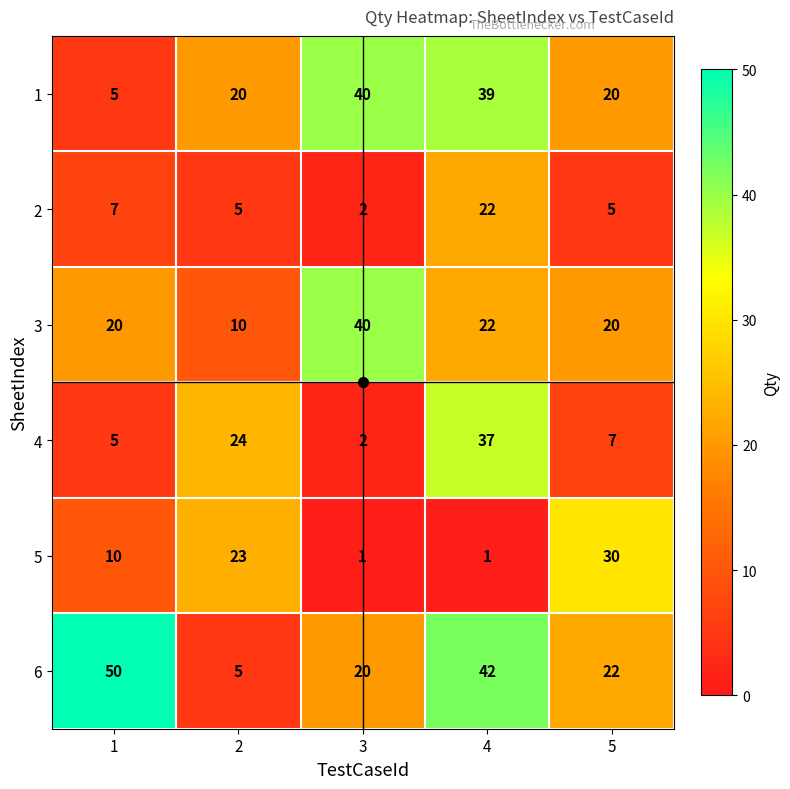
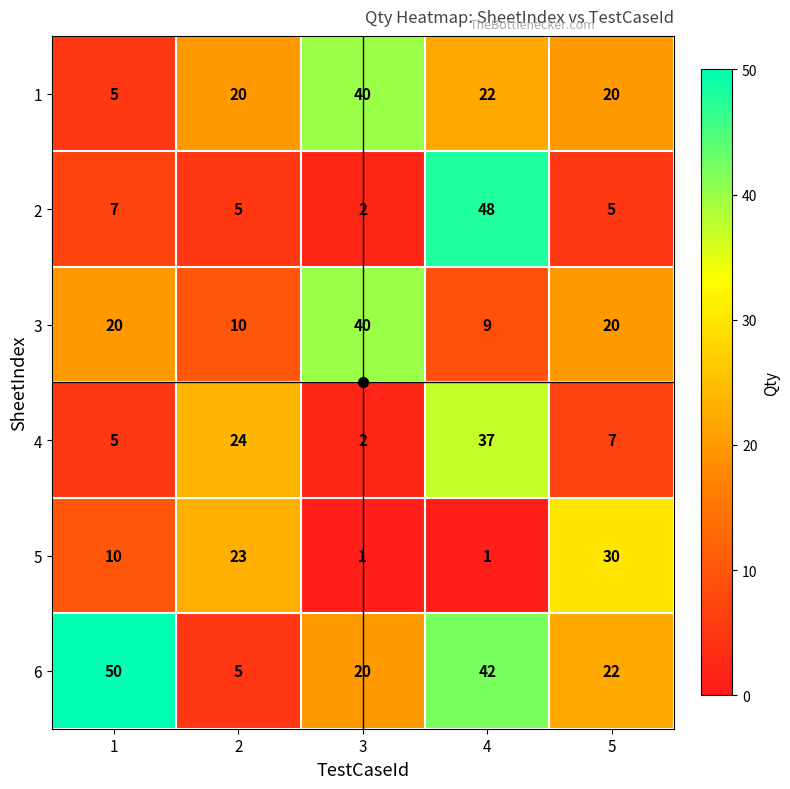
1, 4: 39 -> 22
2, 4: 22 -> 48
3, 4: 22 -> 9
